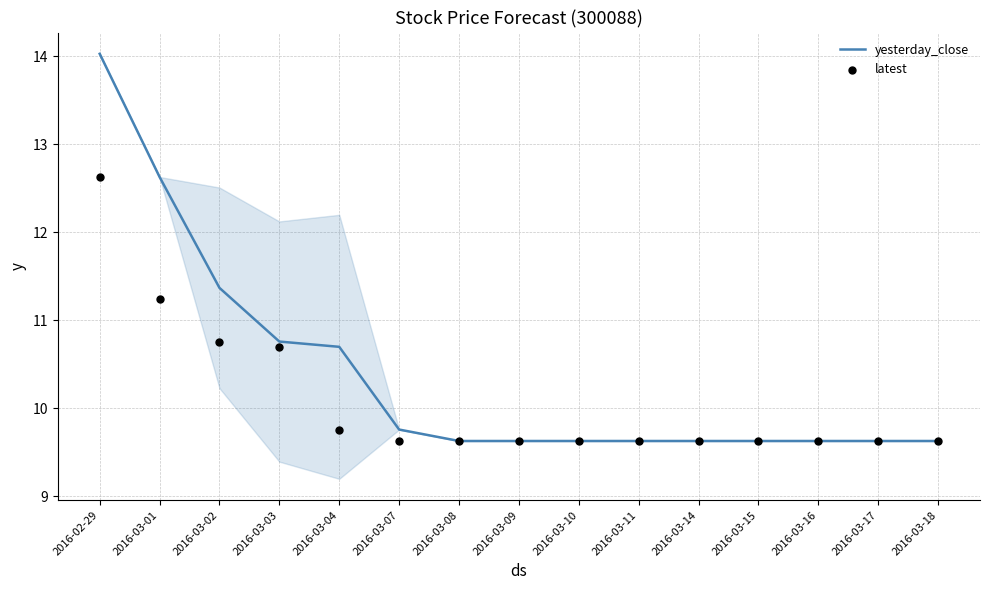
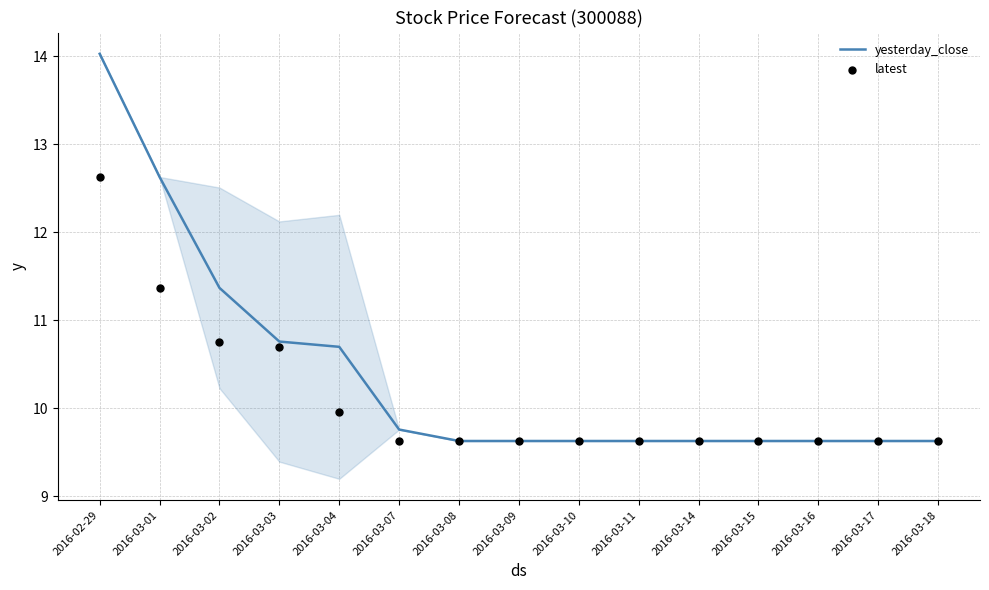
latest, 2016-03-01: 11.2 -> 11.4
latest, 2016-03-04: 9.8 -> 10.0
